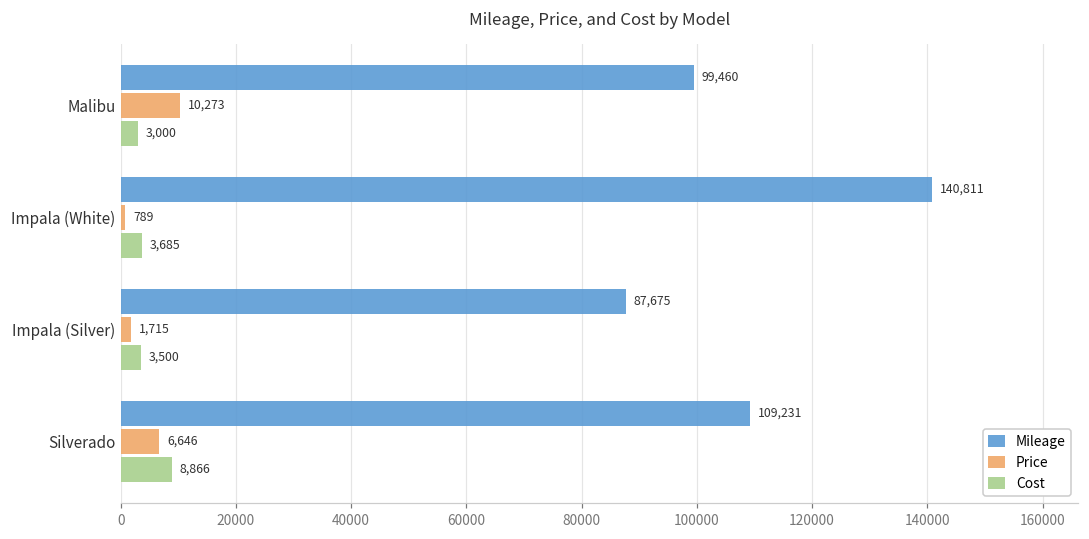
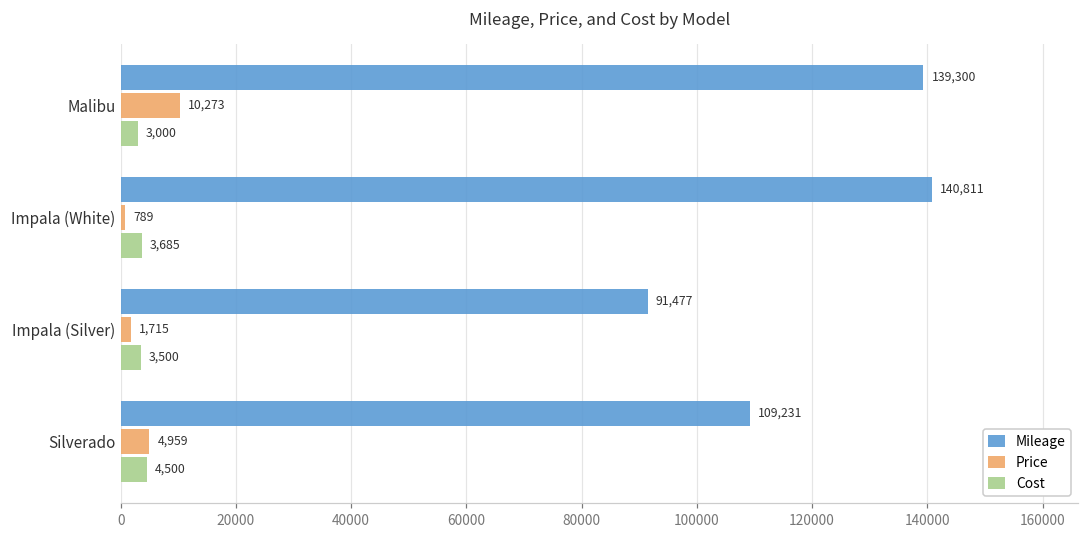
Mileage, Malibu: 99,460 -> 139,300
Mileage, Impala (Silver): 87,675 -> 91,477
Price, Silverado: 6,646 -> 4,959
Cost, Silverado: 8,866 -> 4,500
